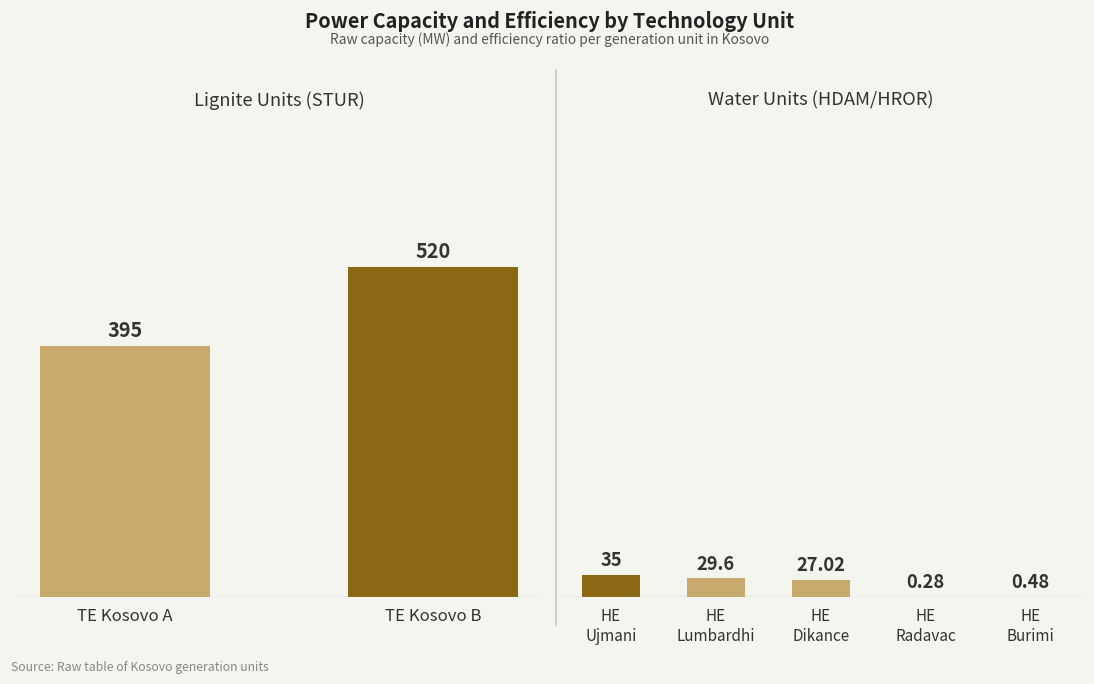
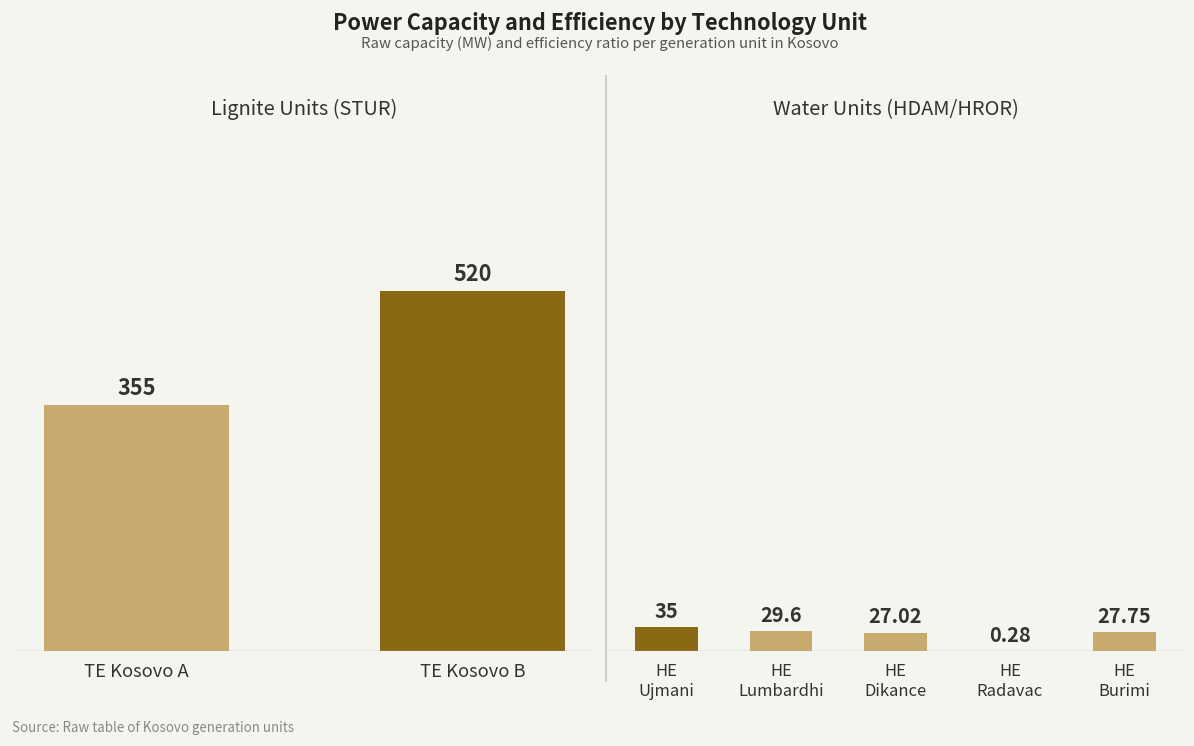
Lignite Units (STUR), TE Kosovo A: 395 -> 355
Water Units (HDAM/HROR), HE Burimi: 0.48 -> 27.75
